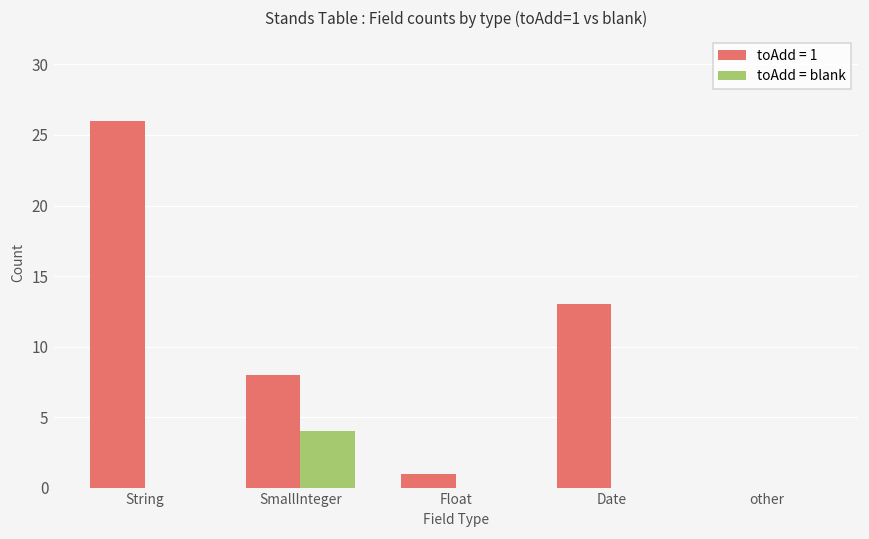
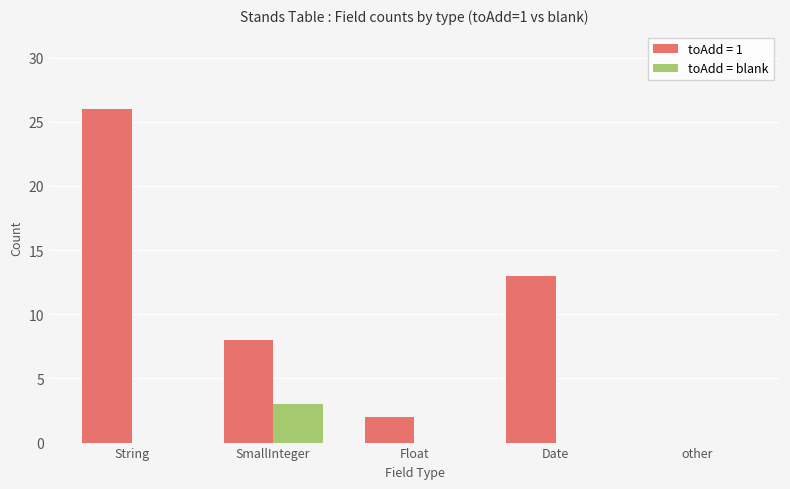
toAdd = blank, SmallInteger: 4 -> 3
toAdd = 1, Float: 1 -> 2
